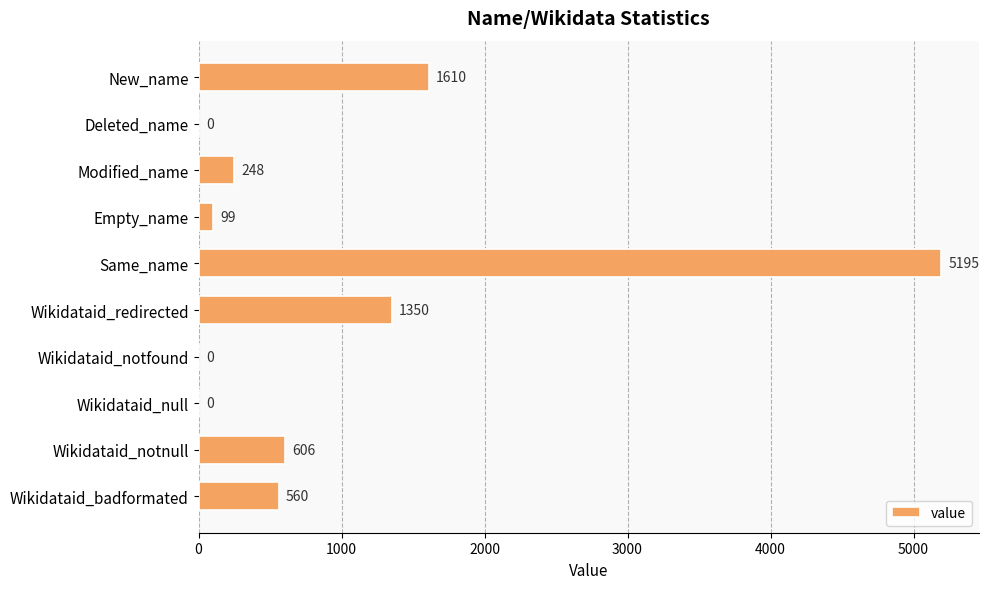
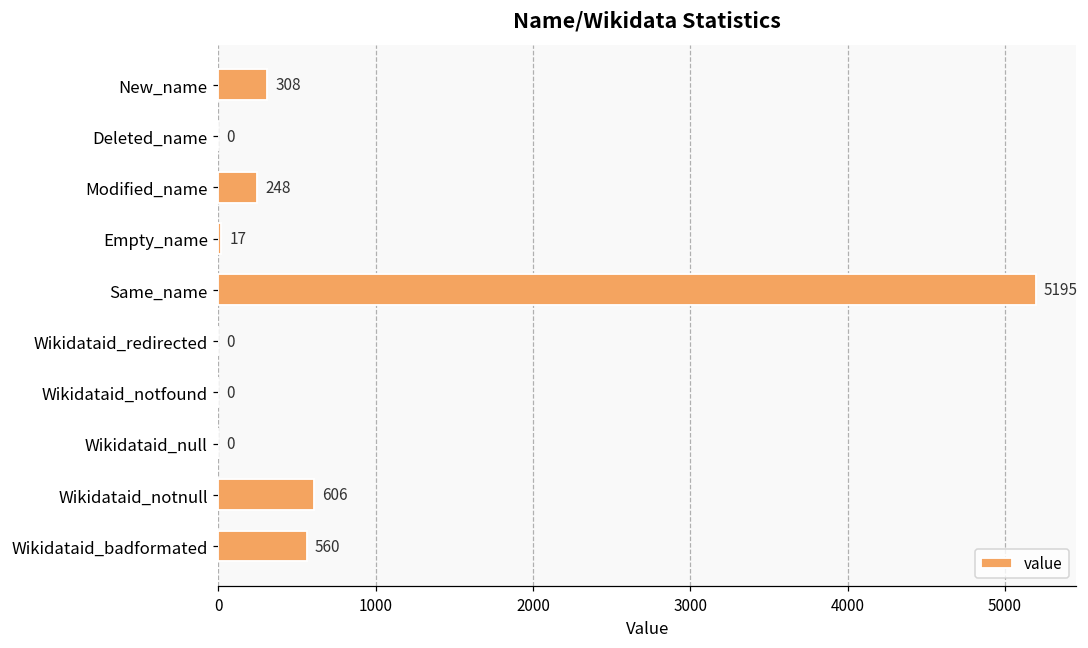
New_name: 1610 -> 308
Empty_name: 99 -> 17
Wikidataid_redirected: 1350 -> 0
